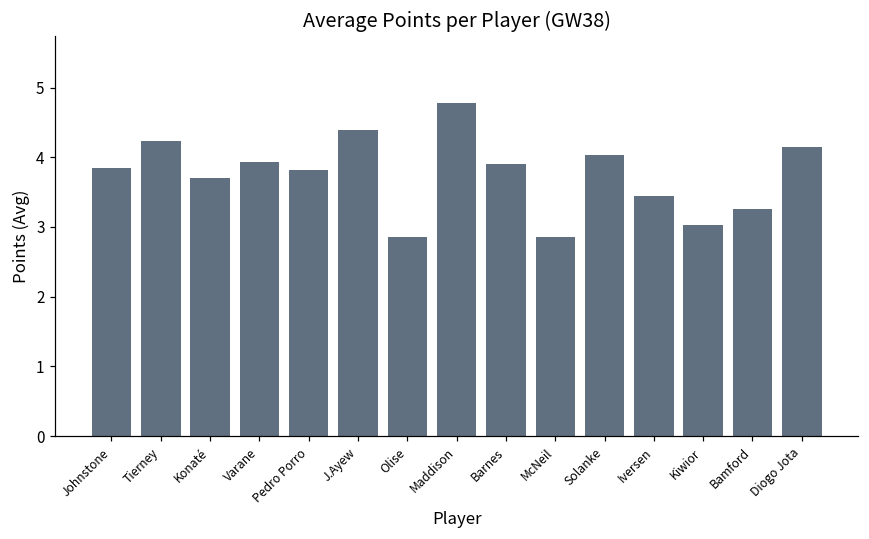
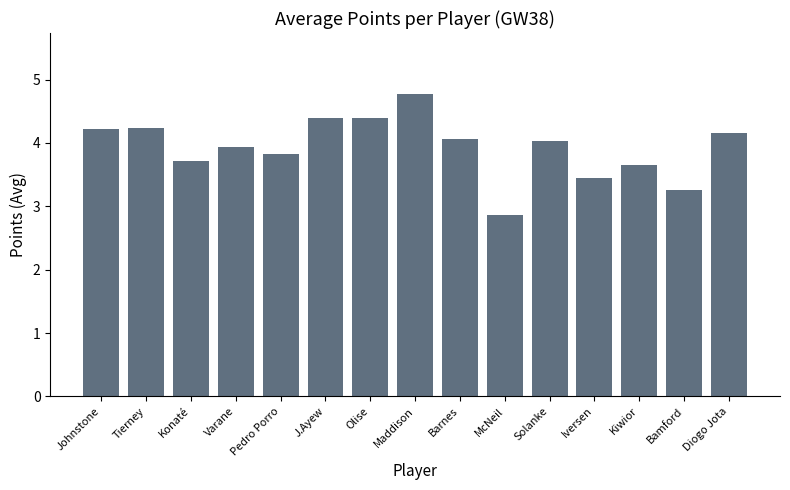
Johnstone: 3.8 -> 4.2
Olise: 2.9 -> 4.4
Barnes: 3.9 -> 4.1
Kiwior: 3.0 -> 3.7
